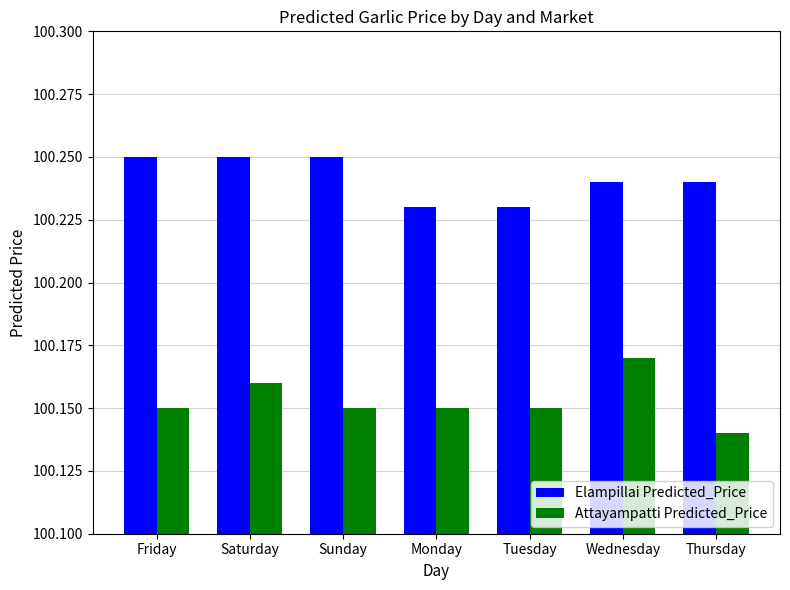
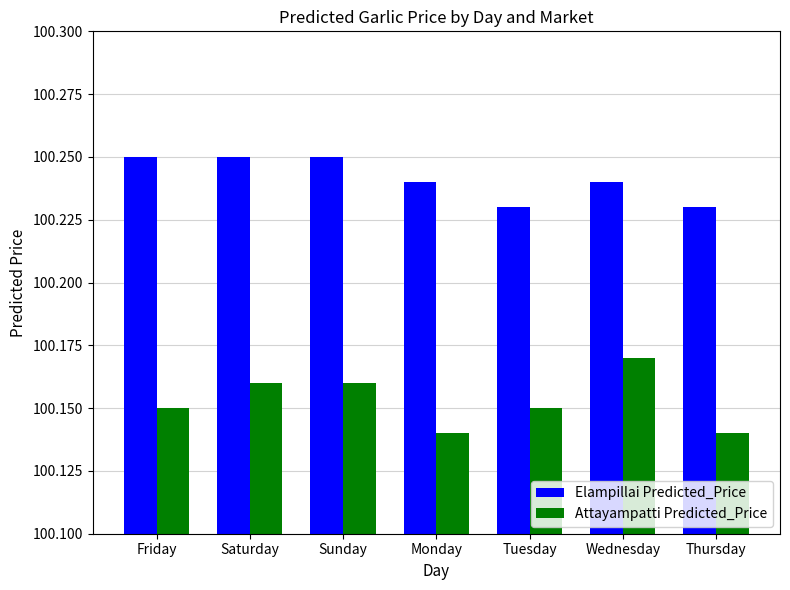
Attayampatti Predicted_Price, Sunday: 100.15 -> 100.16
Elampillai Predicted_Price, Monday: 100.23 -> 100.24
Attayampatti Predicted_Price, Monday: 100.15 -> 100.14
Elampillai Predicted_Price, Thursday: 100.24 -> 100.23
